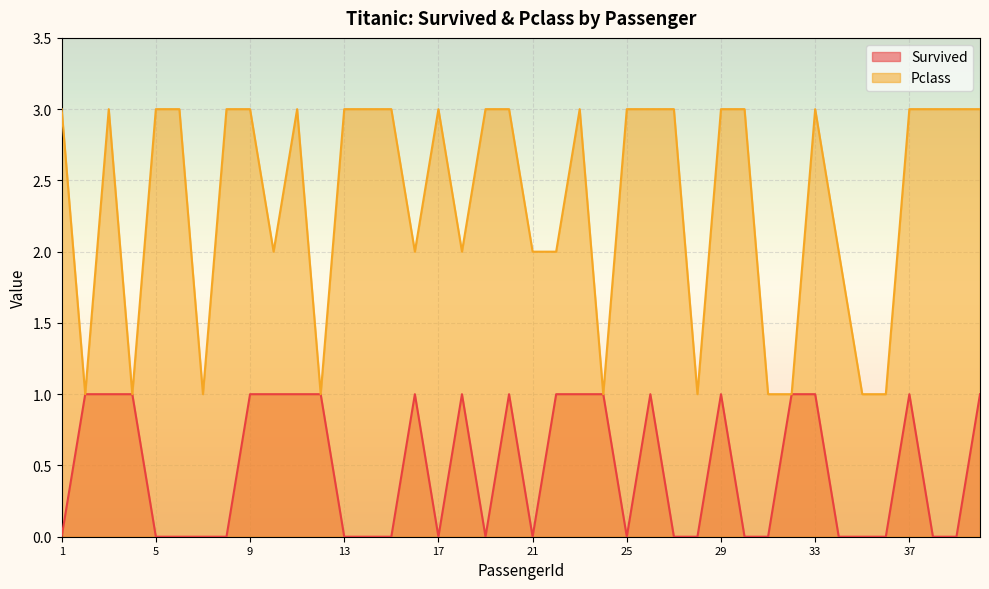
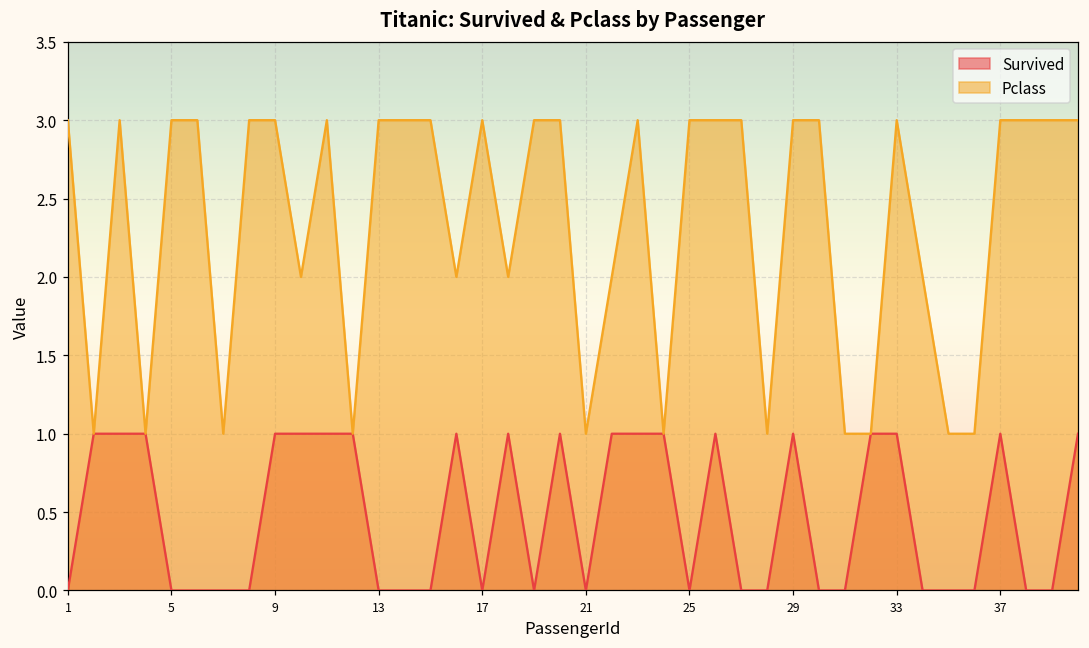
Pclass, 21: 2 -> 1
